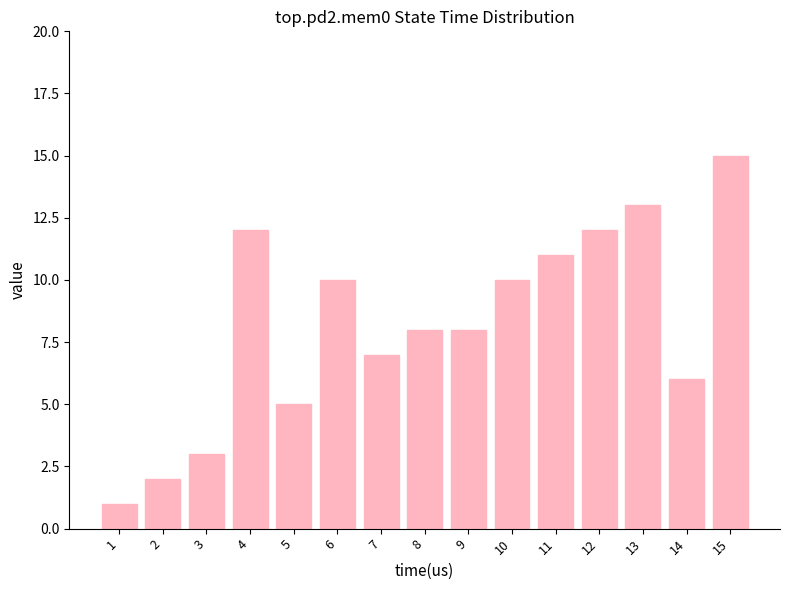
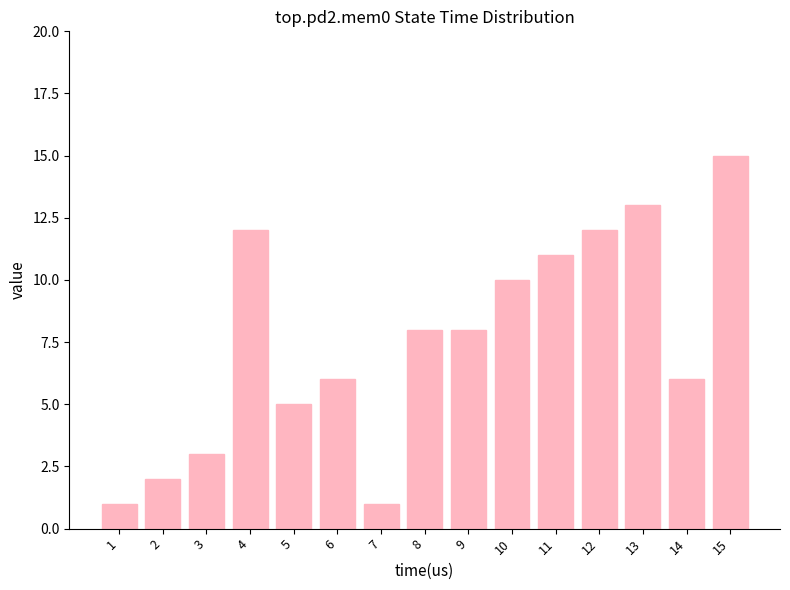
6: 10 -> 6
7: 7 -> 1
